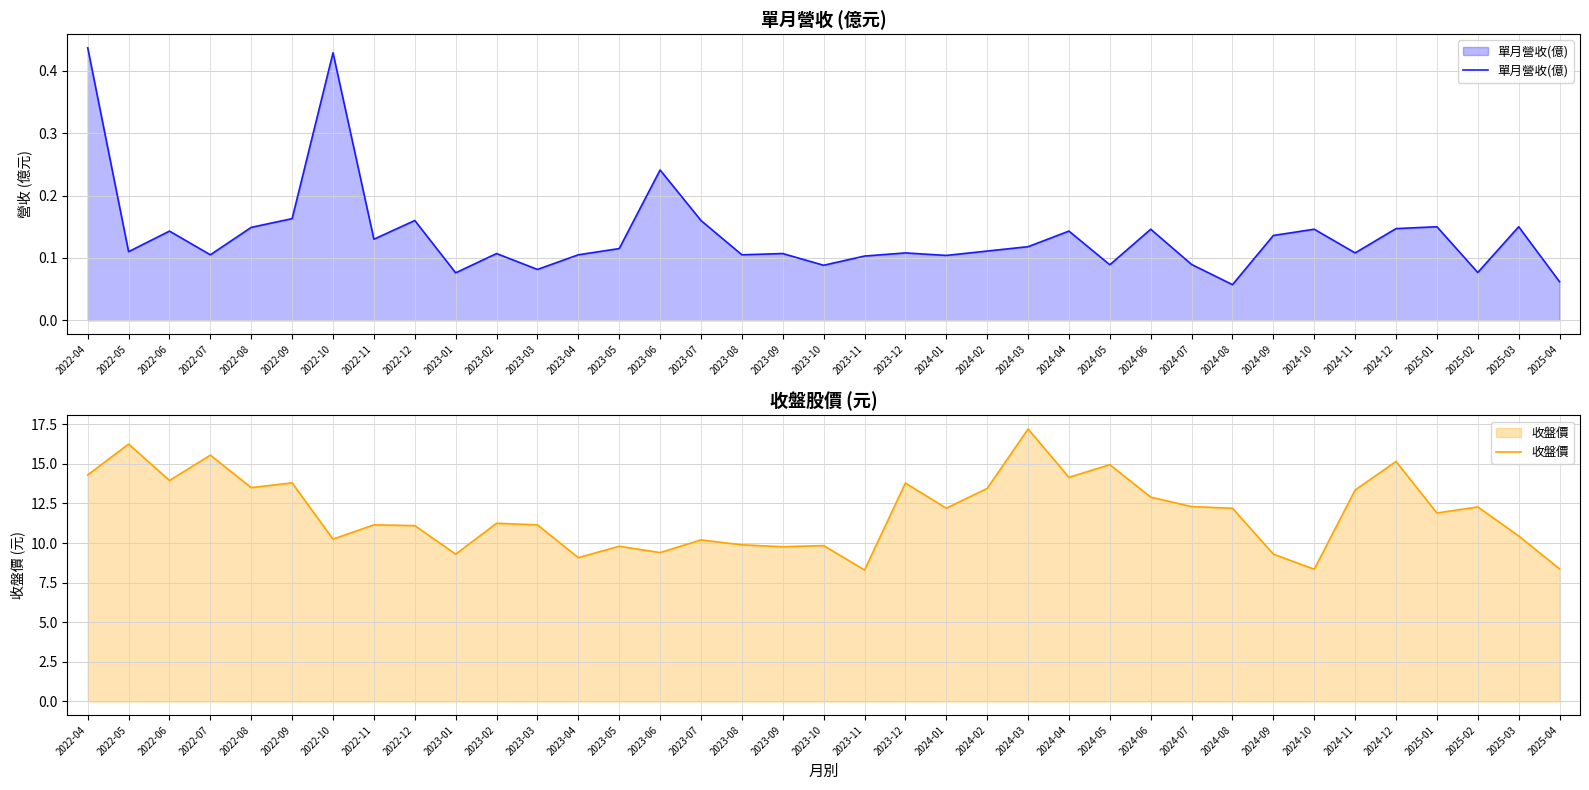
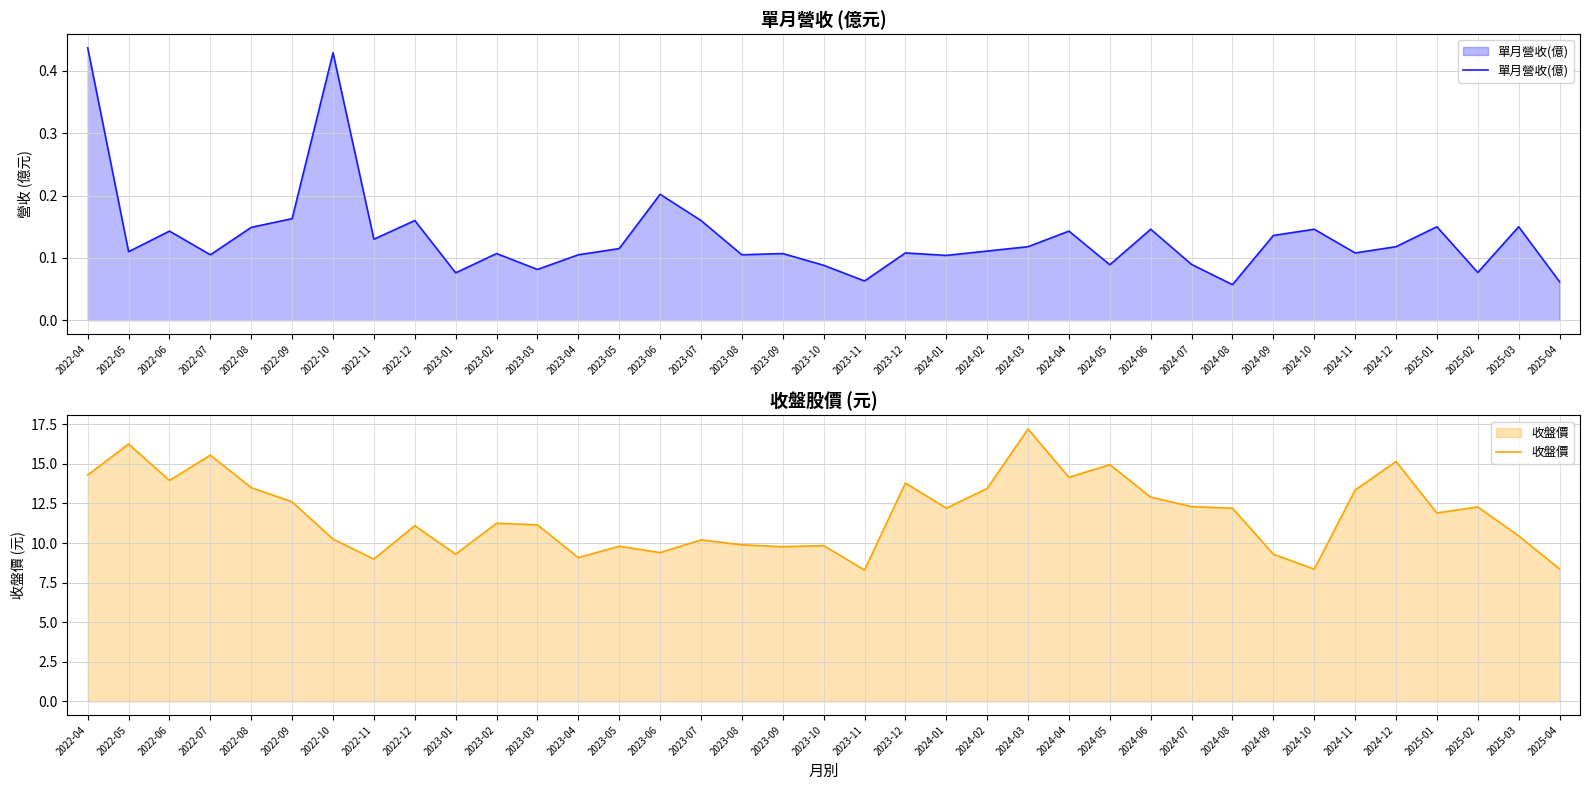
單月營收 (億元), 2023-06: 0.24 -> 0.20
單月營收 (億元), 2023-11: 0.10 -> 0.06
單月營收 (億元), 2024-12: 0.15 -> 0.12
收盤股價 (元), 2022-09: 13.8 -> 12.6
收盤股價 (元), 2022-11: 11.2 -> 9.0
